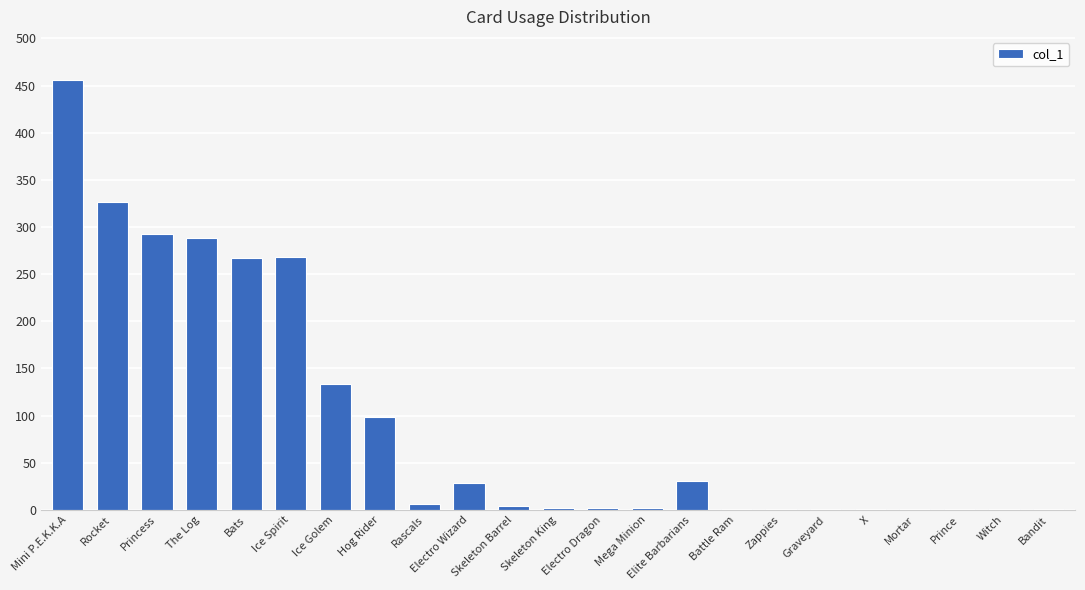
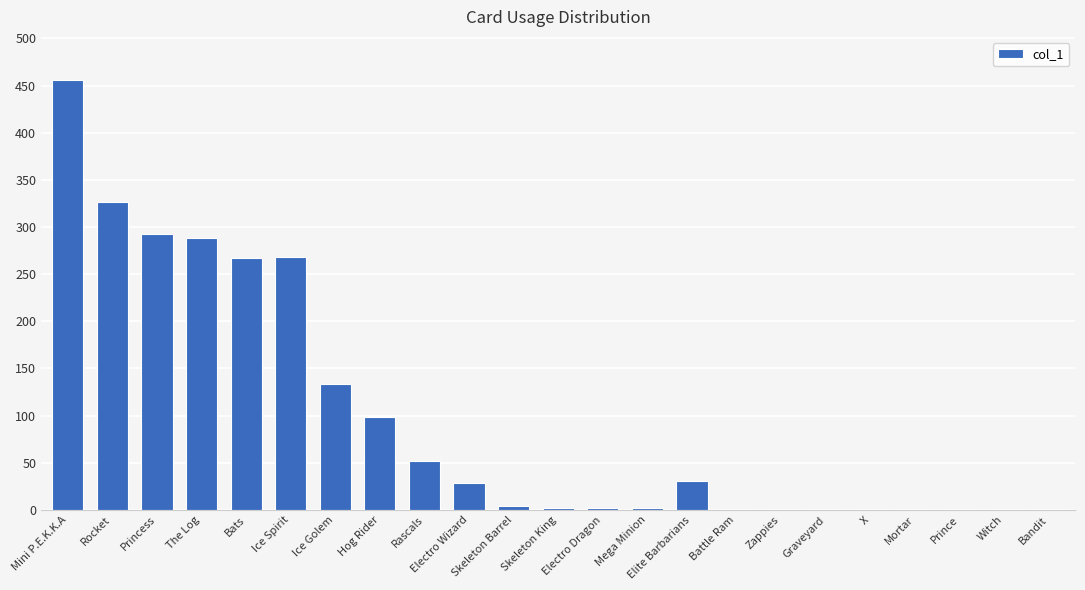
Rascals: 10 -> 50
